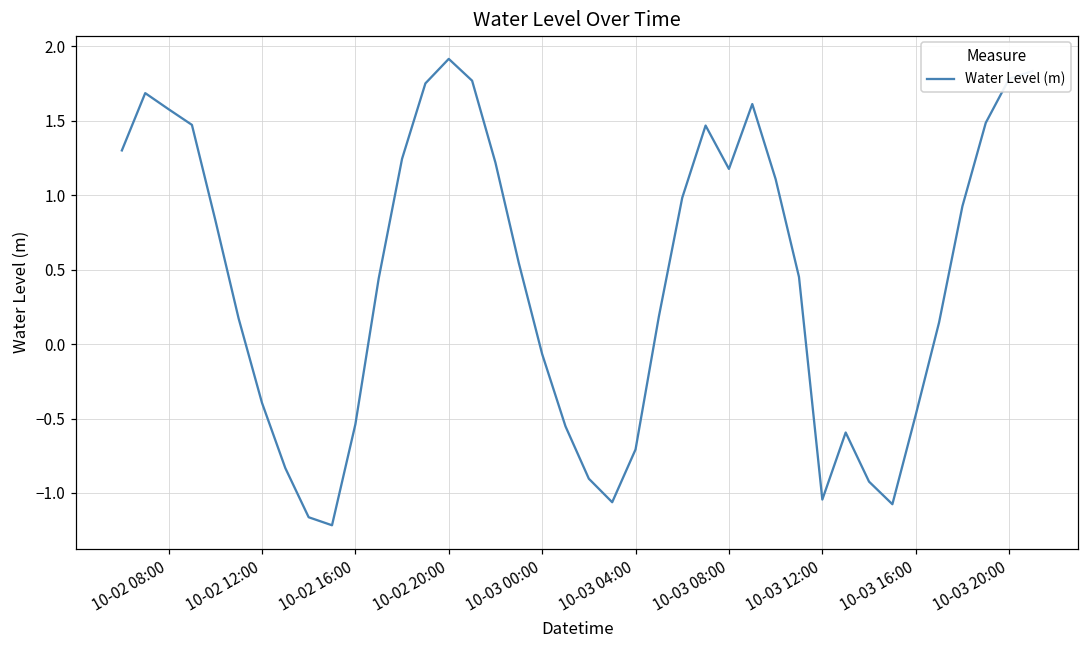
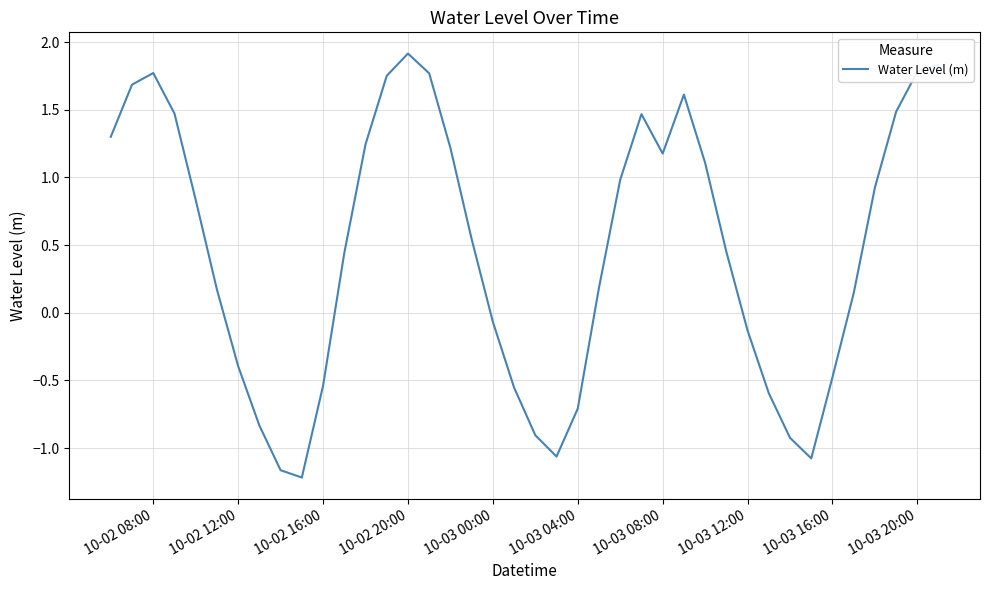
10-02 08:00: 1.58 -> 1.77
10-03 12:00: -1.04 -> -0.13
